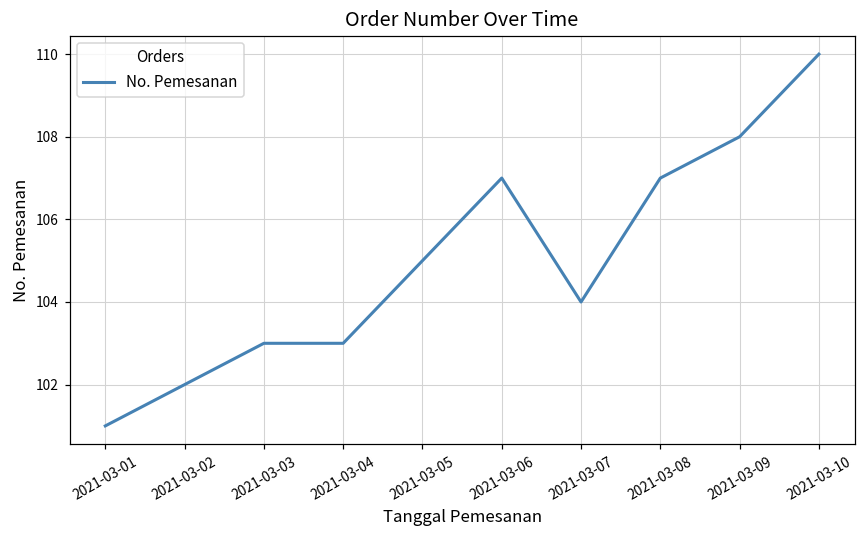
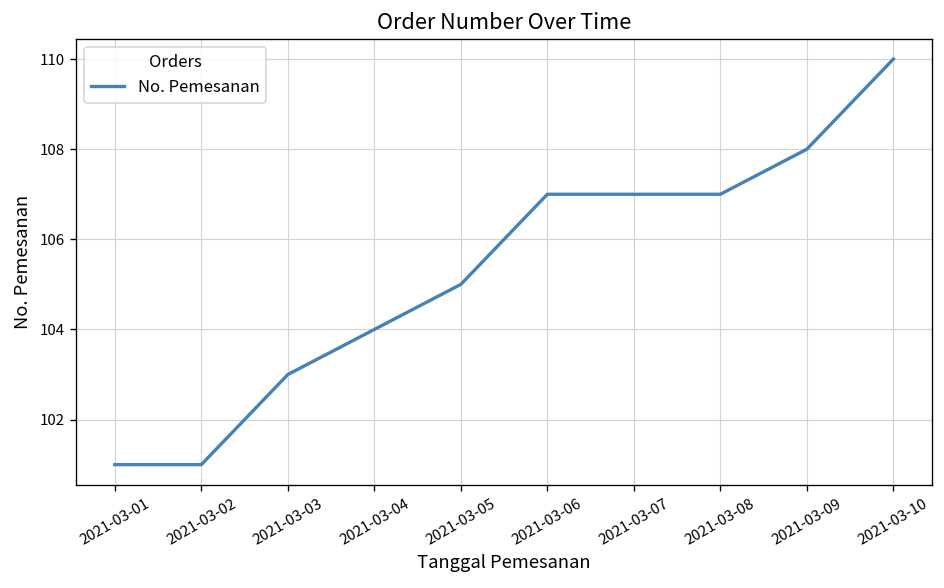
2021-03-02: 102 -> 101
2021-03-04: 103 -> 104
2021-03-07: 104 -> 107
